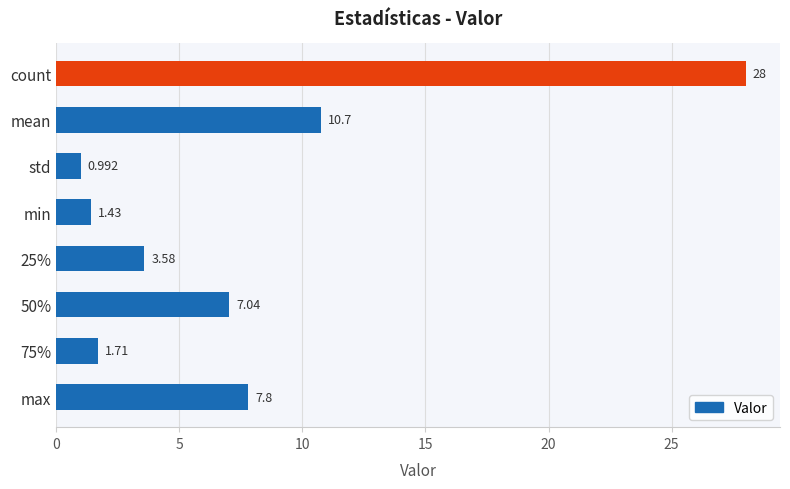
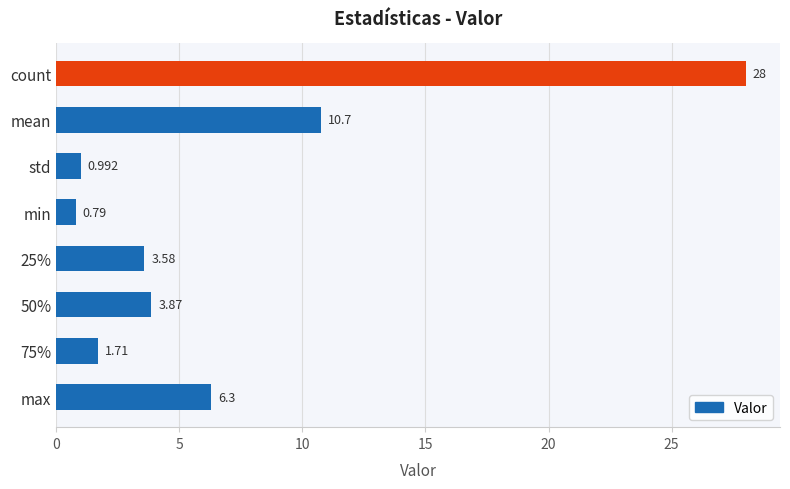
min: 1.43 -> 0.79
50%: 7.04 -> 3.87
max: 7.8 -> 6.3
